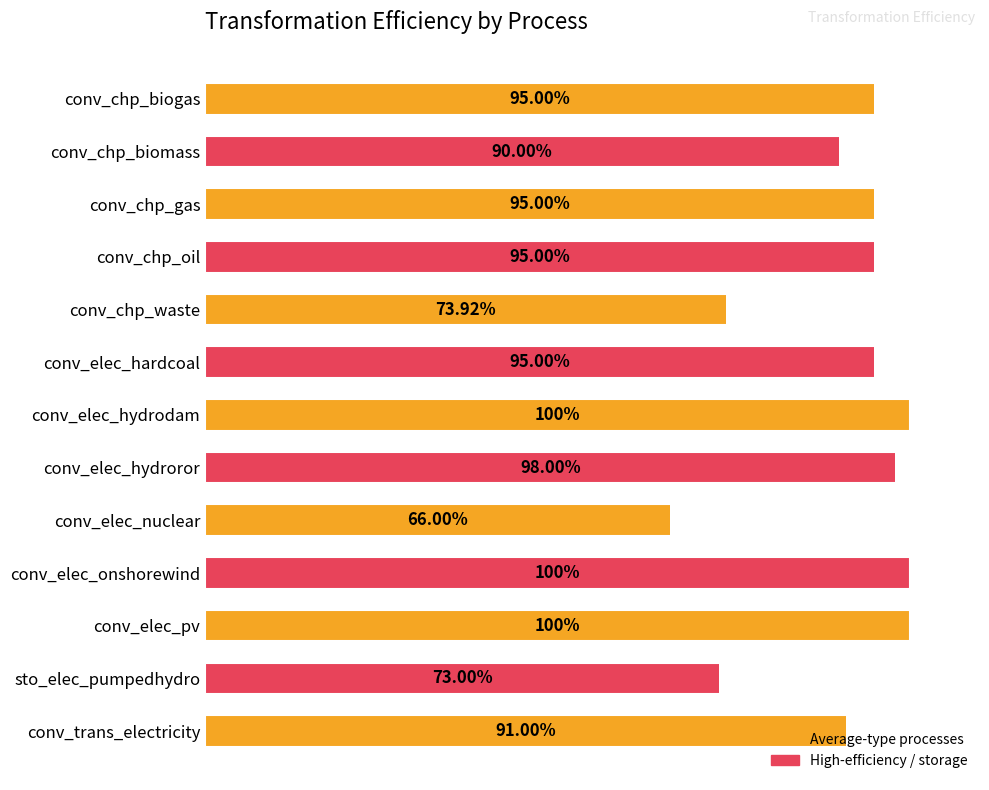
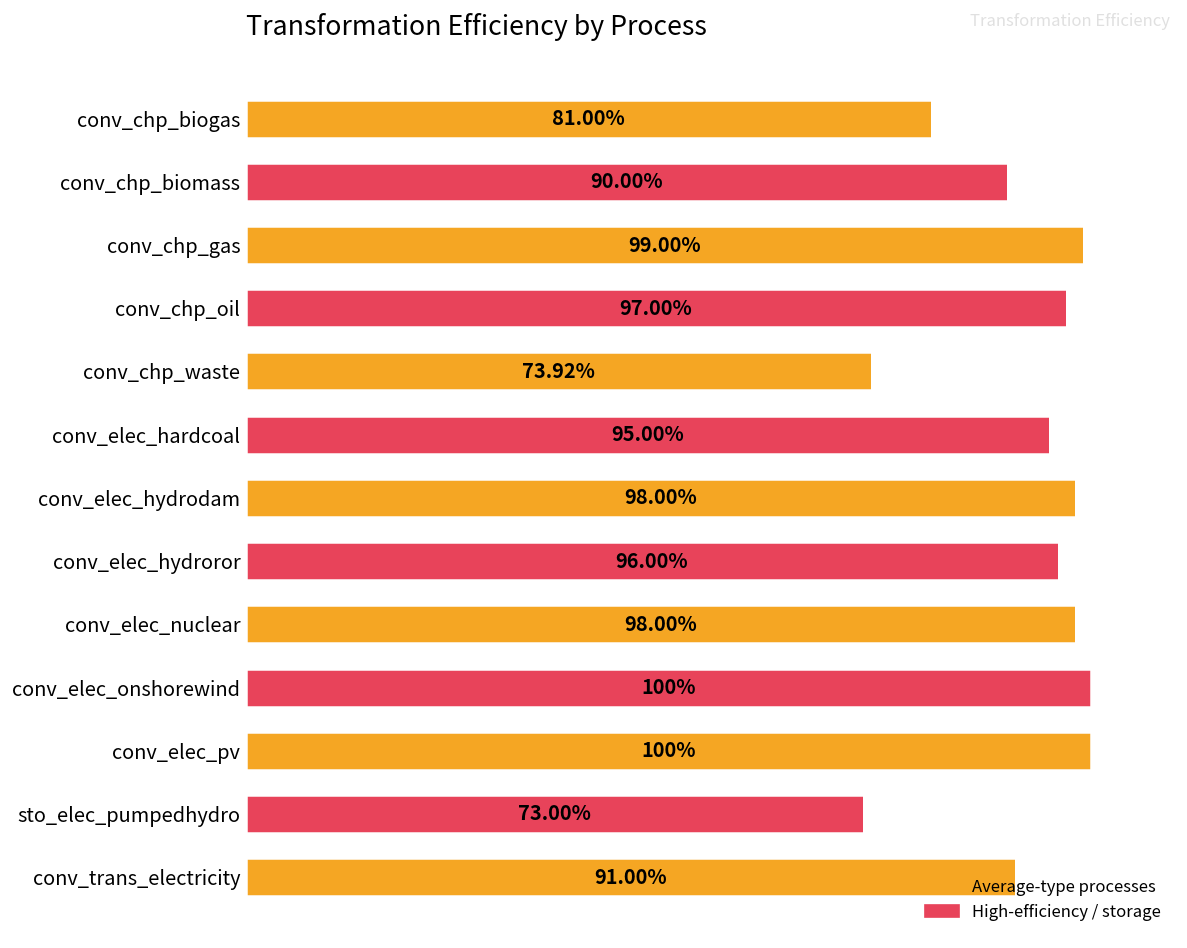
conv_chp_biogas: 95.00% -> 81.00%
conv_chp_gas: 95.00% -> 99.00%
conv_chp_oil: 95.00% -> 97.00%
conv_elec_hydrodam: 100% -> 98.00%
conv_elec_hydroror: 98.00% -> 96.00%
conv_elec_nuclear: 66.00% -> 98.00%
